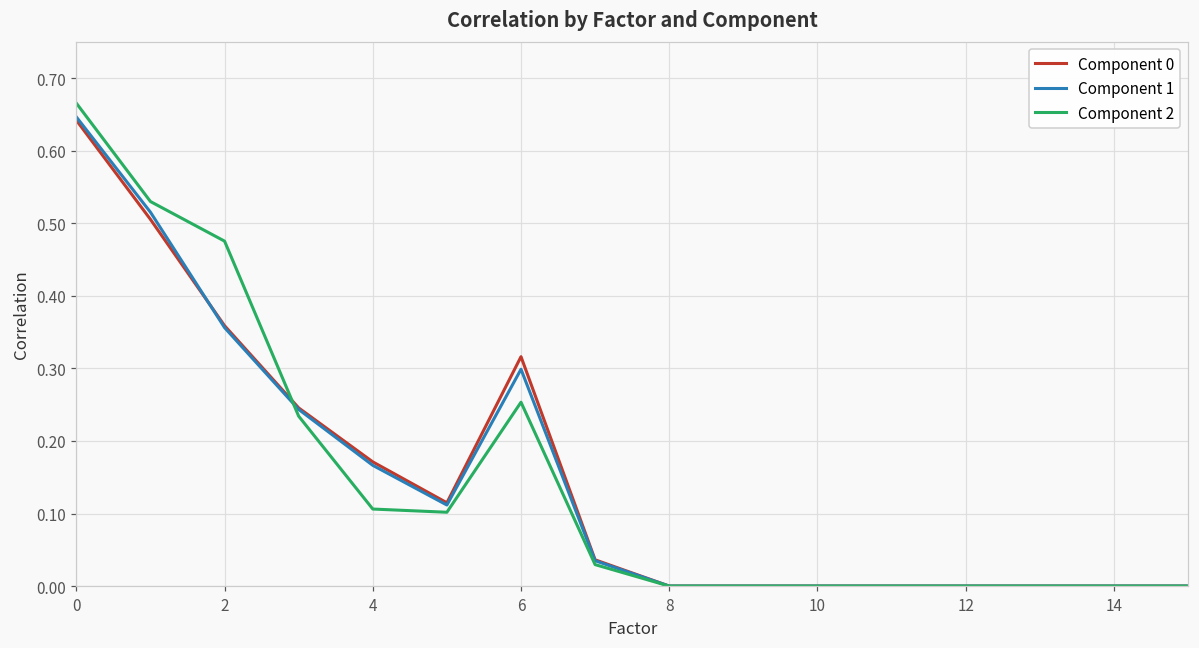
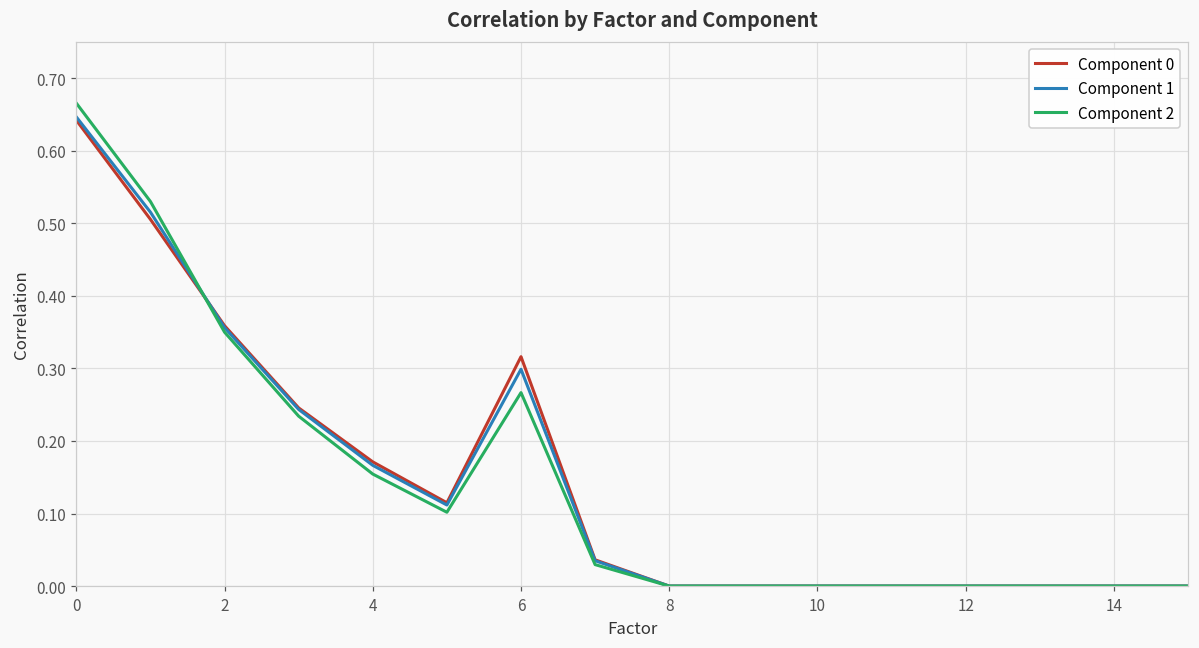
Component 2, 2: 0.48 -> 0.35
Component 2, 4: 0.11 -> 0.15
Component 2, 6: 0.25 -> 0.27
